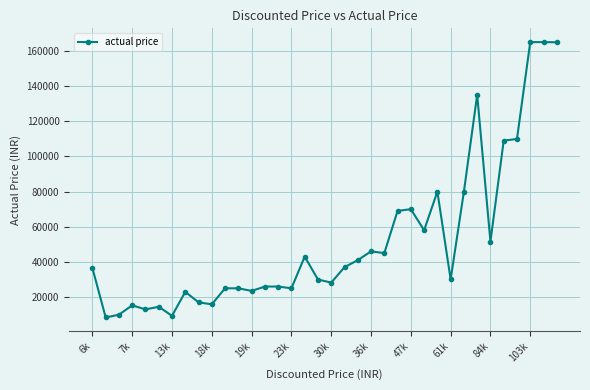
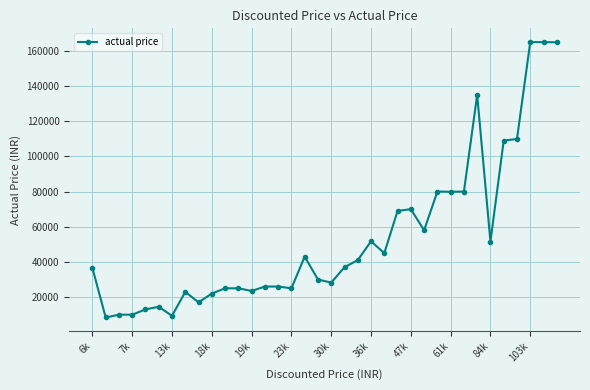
7k: 15000 -> 10000
18k: 16000 -> 22000
36k: 46000 -> 52000
61k: 30000 -> 80000
